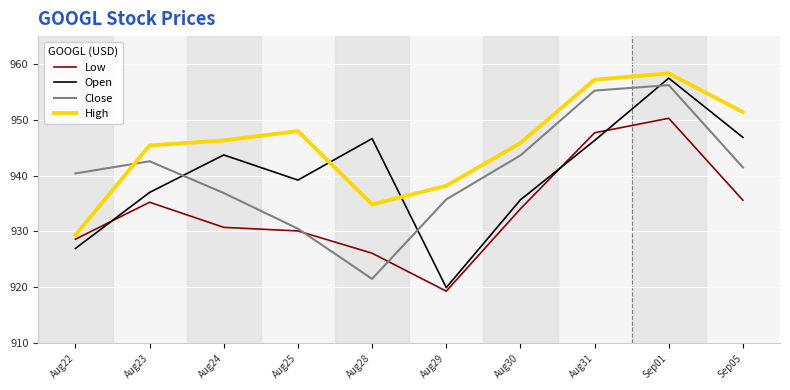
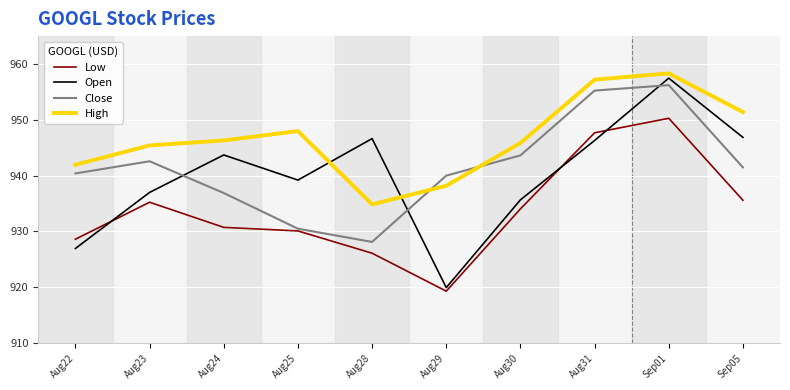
High, Aug22: 929 -> 942
Close, Aug28: 922 -> 928
Close, Aug29: 936 -> 940
